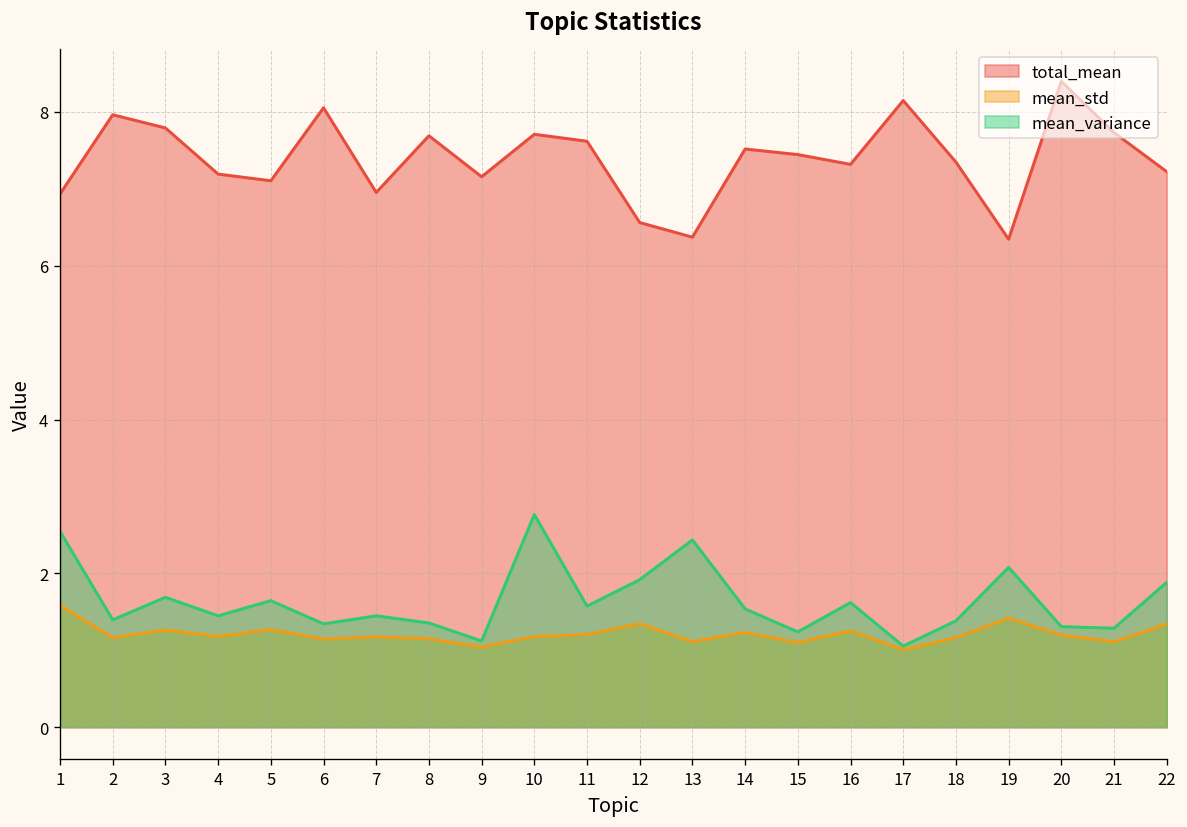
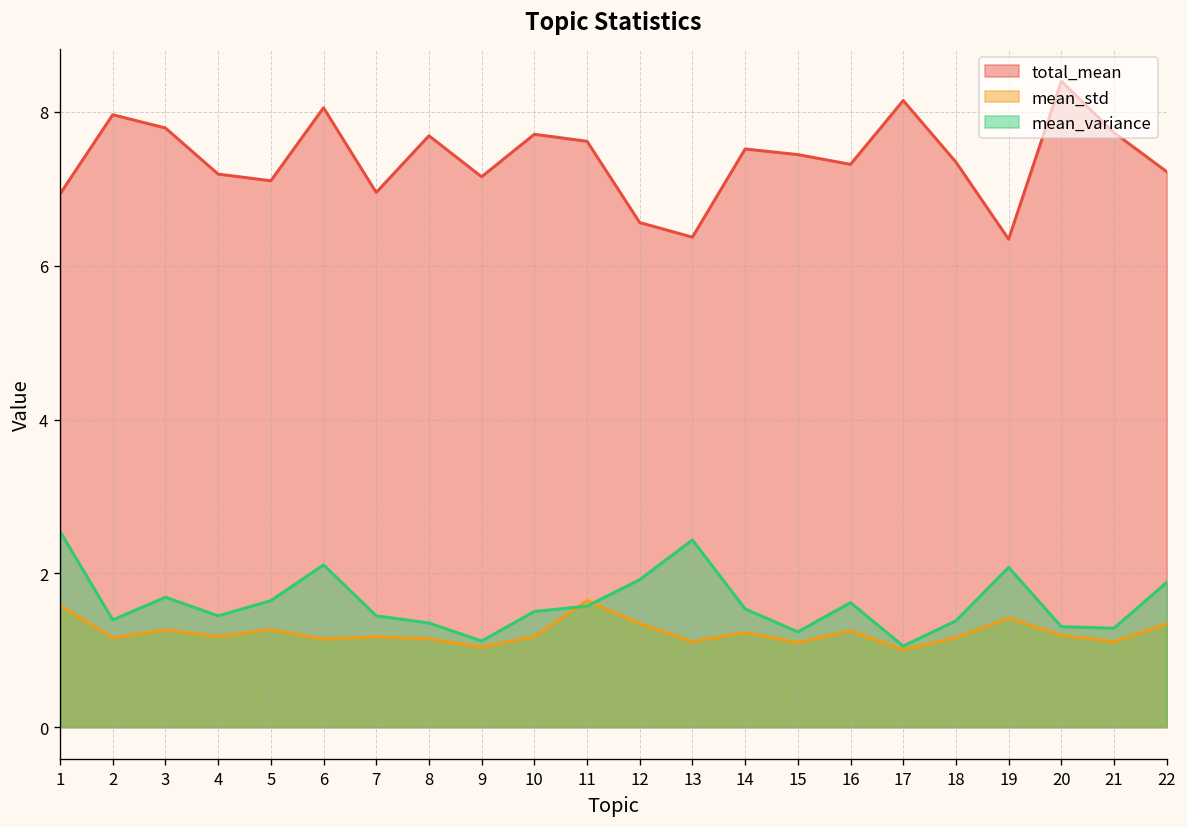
mean_variance, 6: 1.3 -> 2.1
mean_variance, 10: 2.8 -> 1.5
mean_std, 11: 1.2 -> 1.6
